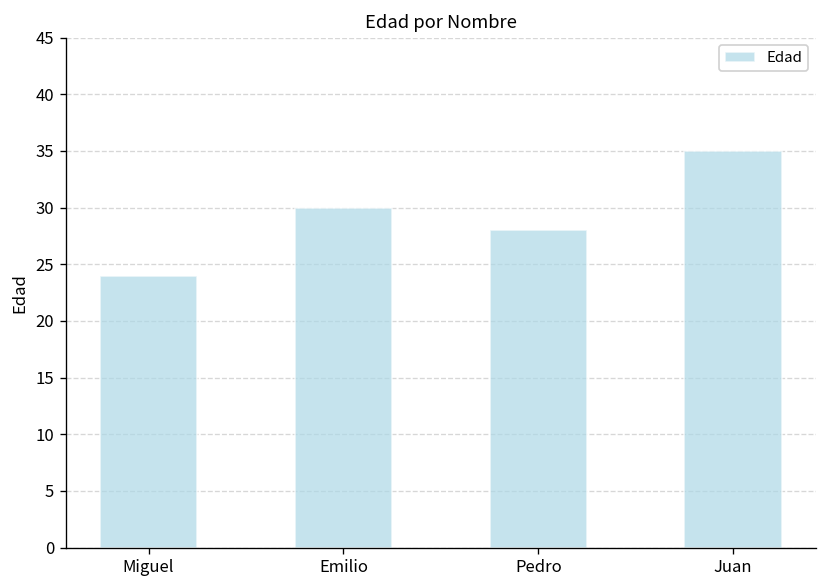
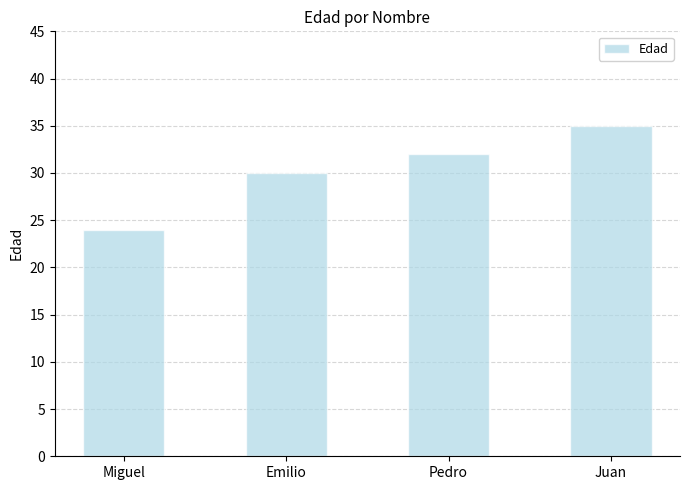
Pedro: 28 -> 32
